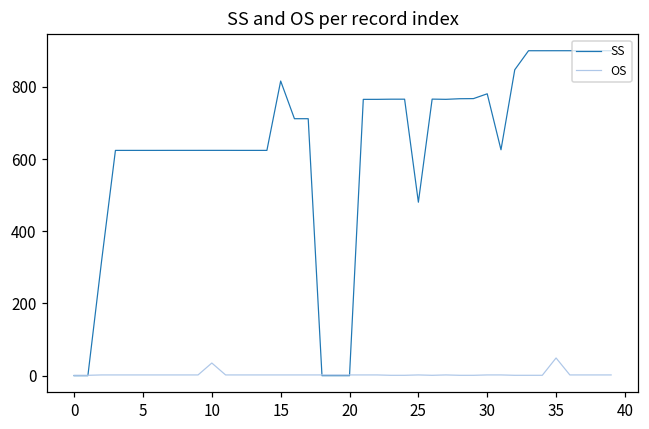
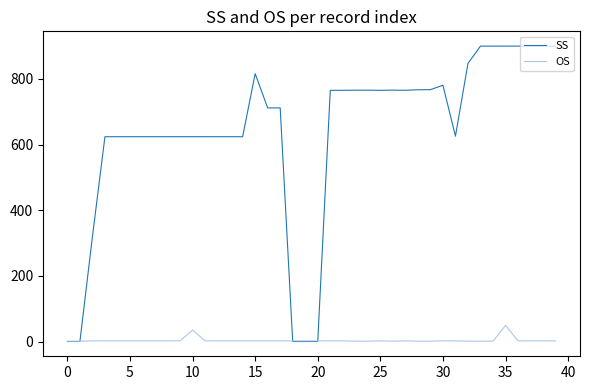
SS, 25: 480 -> 770
